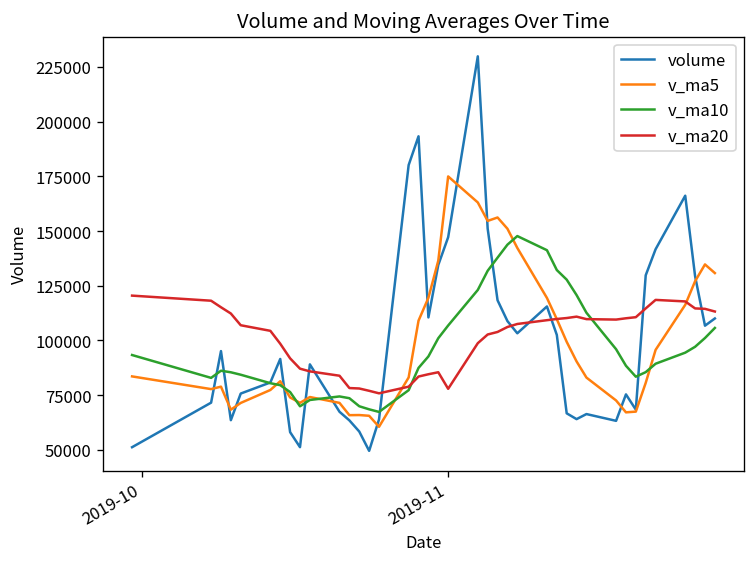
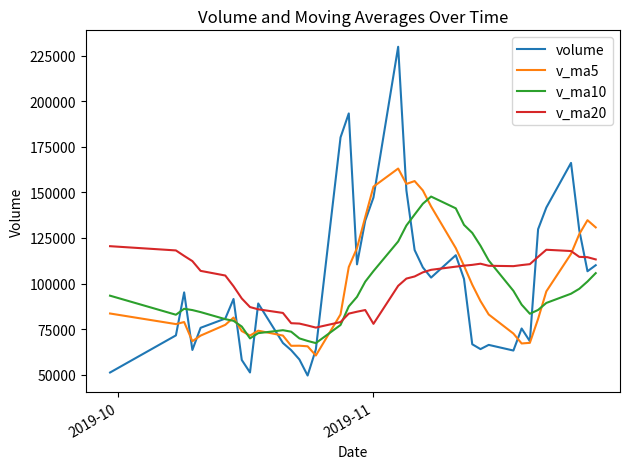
v_ma5, 2019-11: 175000 -> 153000
